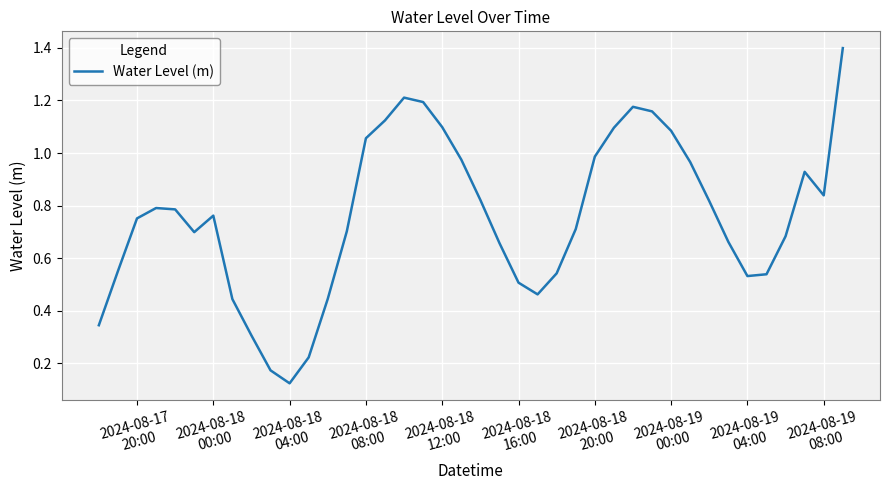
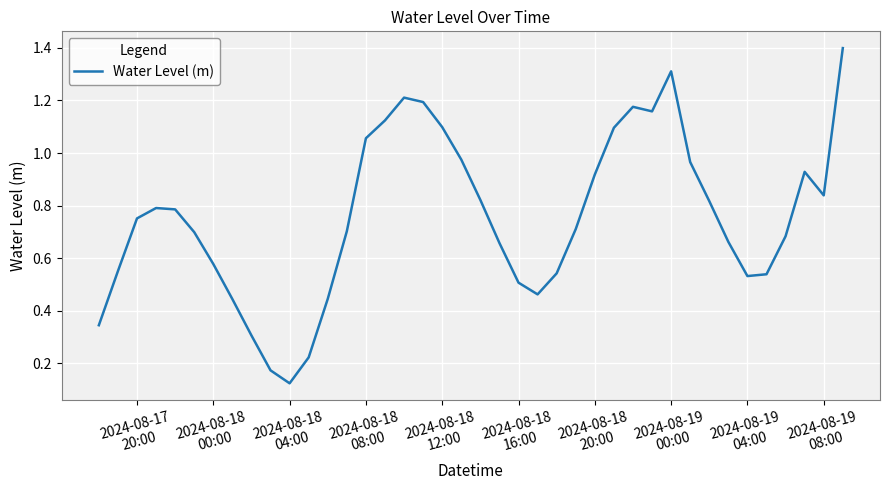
2024-08-18 00:00: 0.76 -> 0.58
2024-08-18 20:00: 0.99 -> 0.92
2024-08-19 00:00: 1.08 -> 1.31
